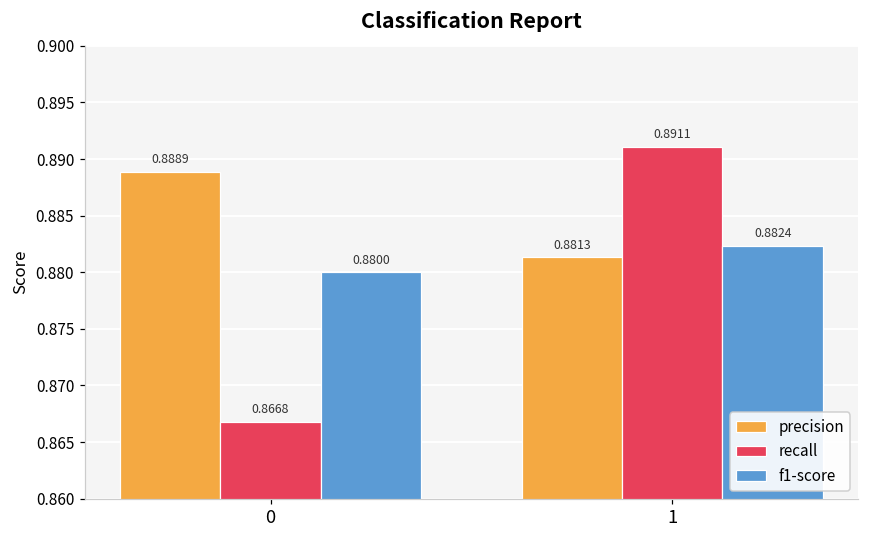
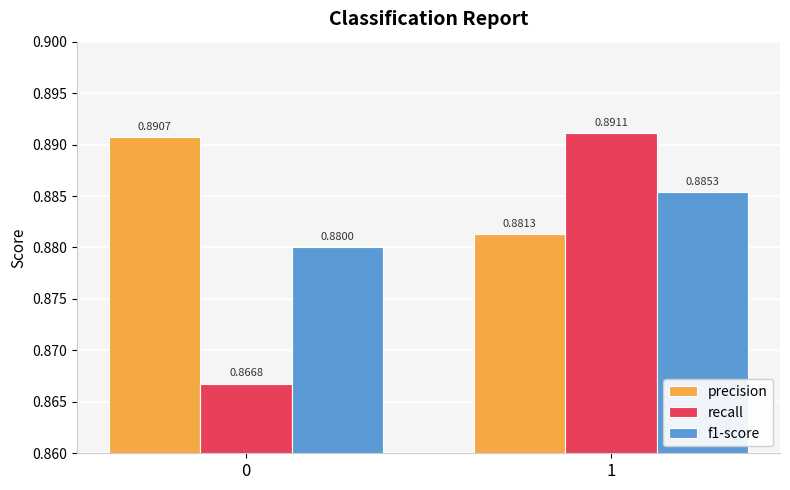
precision, 0: 0.8889 -> 0.8907
f1-score, 1: 0.8824 -> 0.8853
